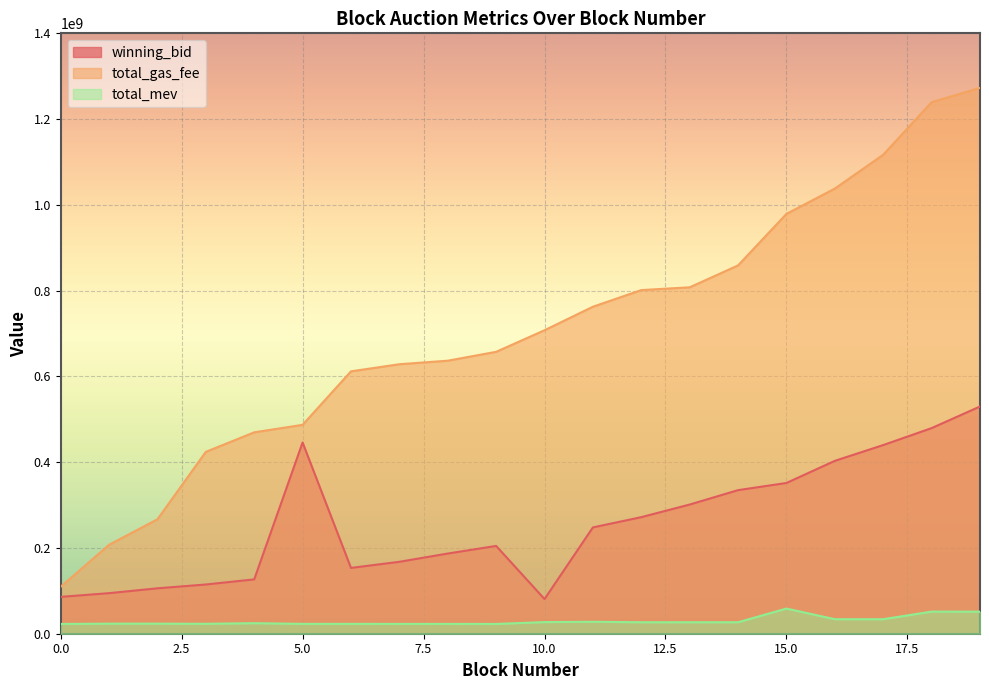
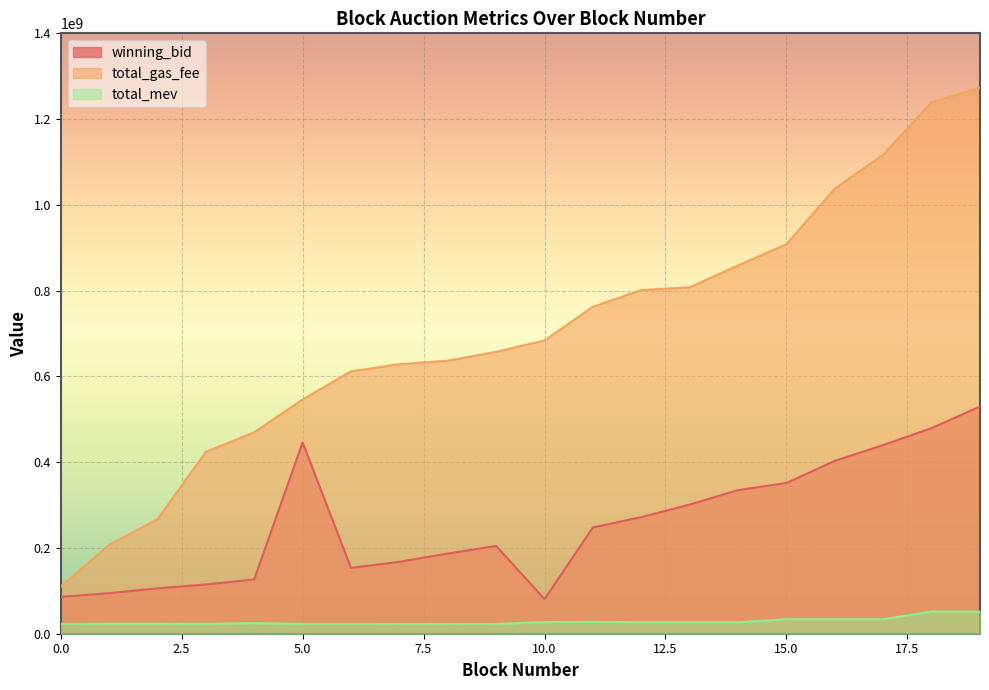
total_gas_fee, 5.0: 490000000 -> 550000000
total_gas_fee, 10.0: 710000000 -> 680000000
total_gas_fee, 15.0: 980000000 -> 910000000
total_mev, 15.0: 60000000 -> 30000000
